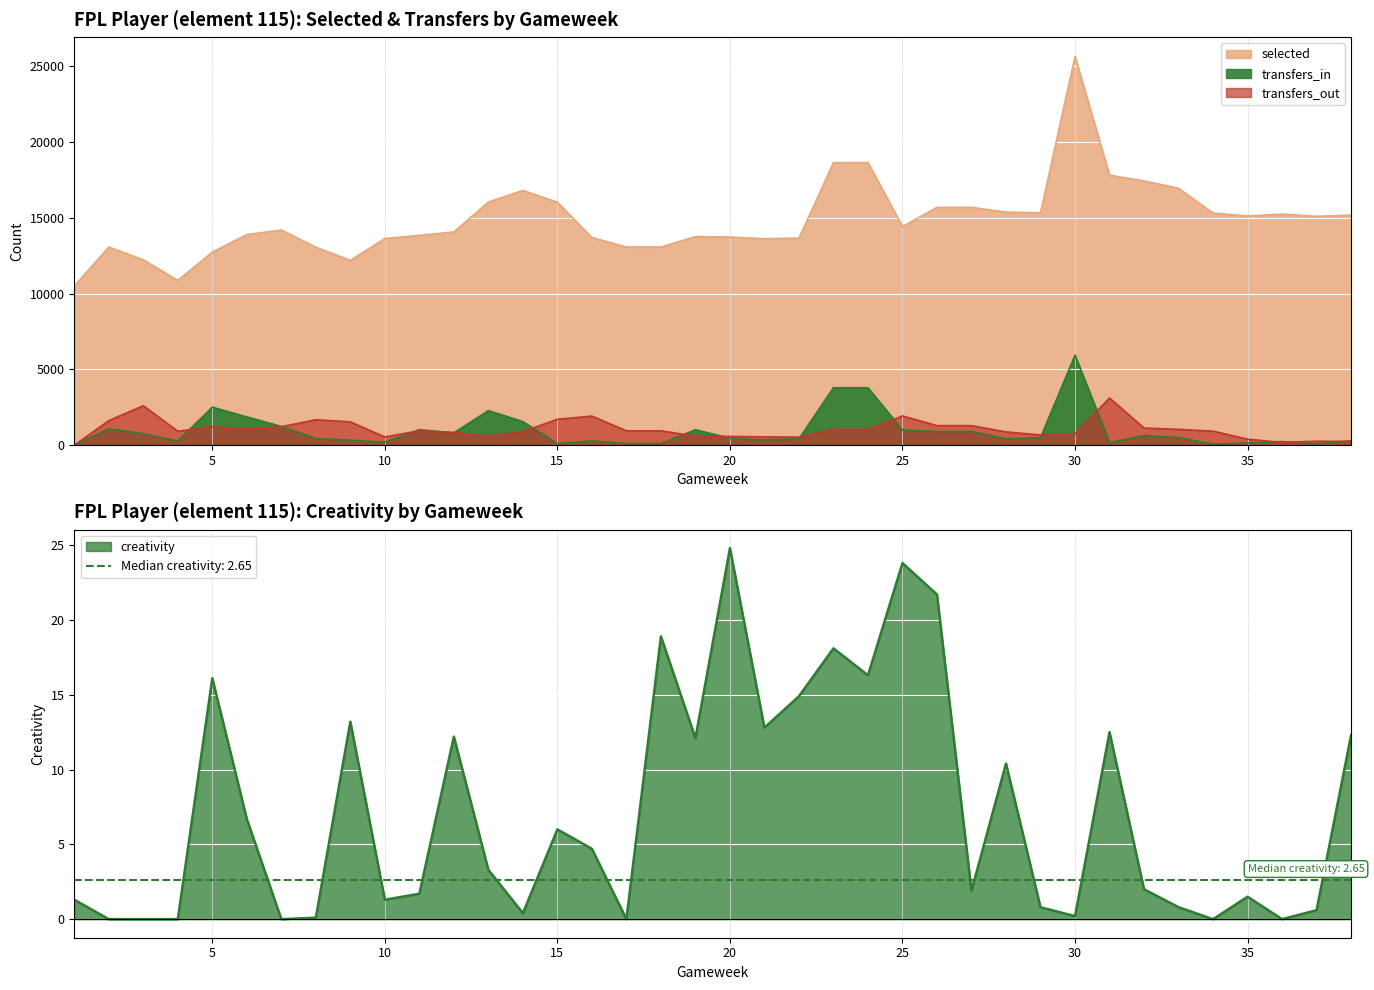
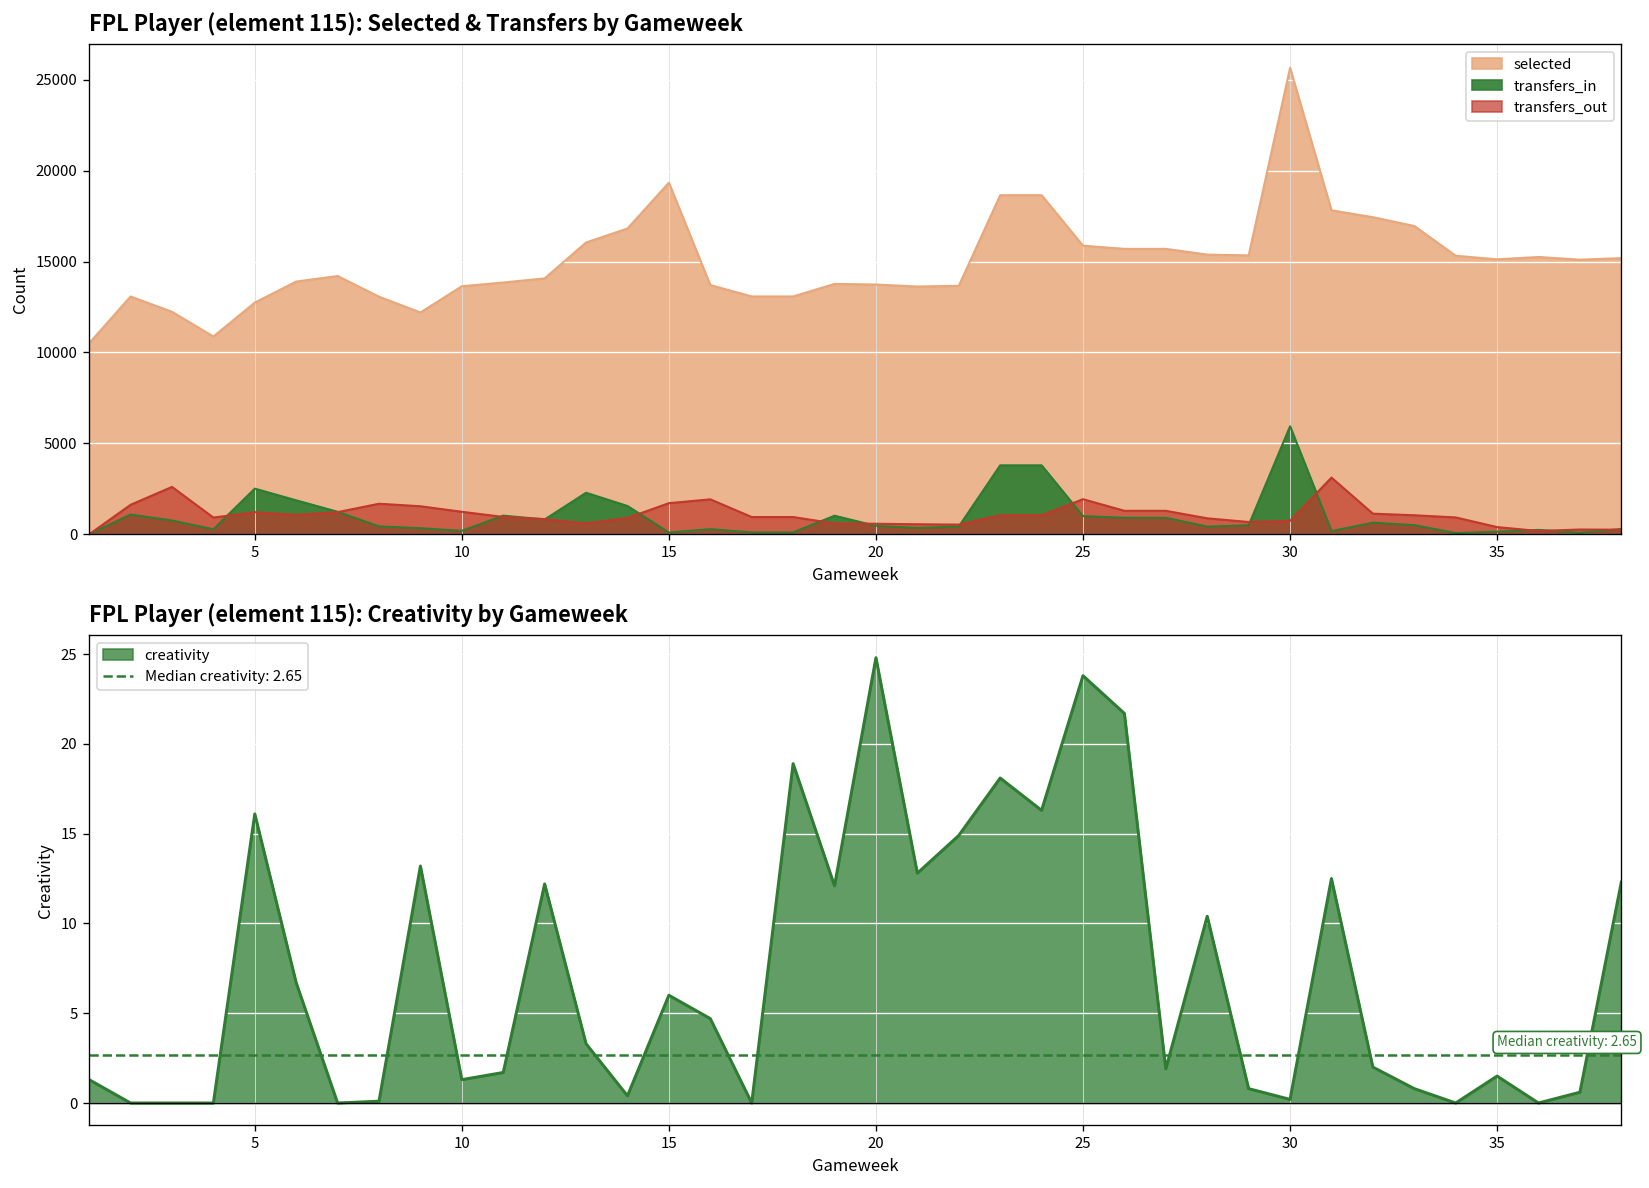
FPL Player (element 115): Selected & Transfers by Gameweek, transfers_out, 10: 500 -> 1200
FPL Player (element 115): Selected & Transfers by Gameweek, selected, 15: 16000 -> 19300
FPL Player (element 115): Selected & Transfers by Gameweek, selected, 25: 14400 -> 15900
